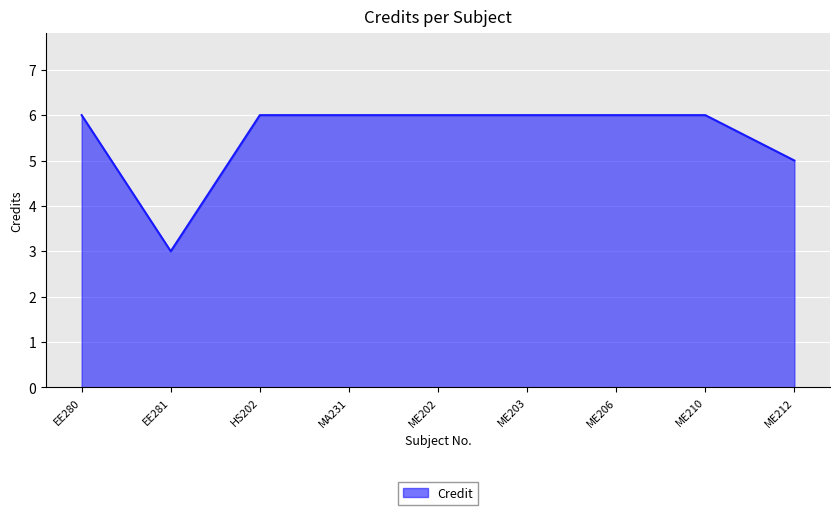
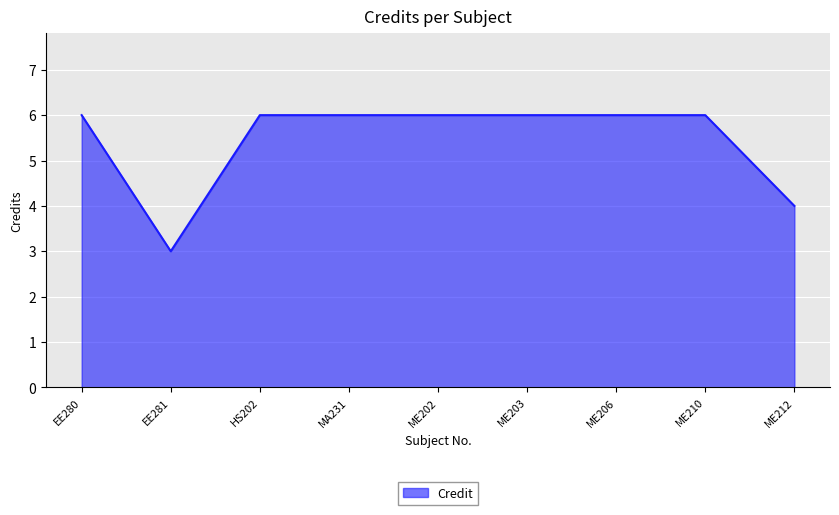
ME212: 5 -> 4
